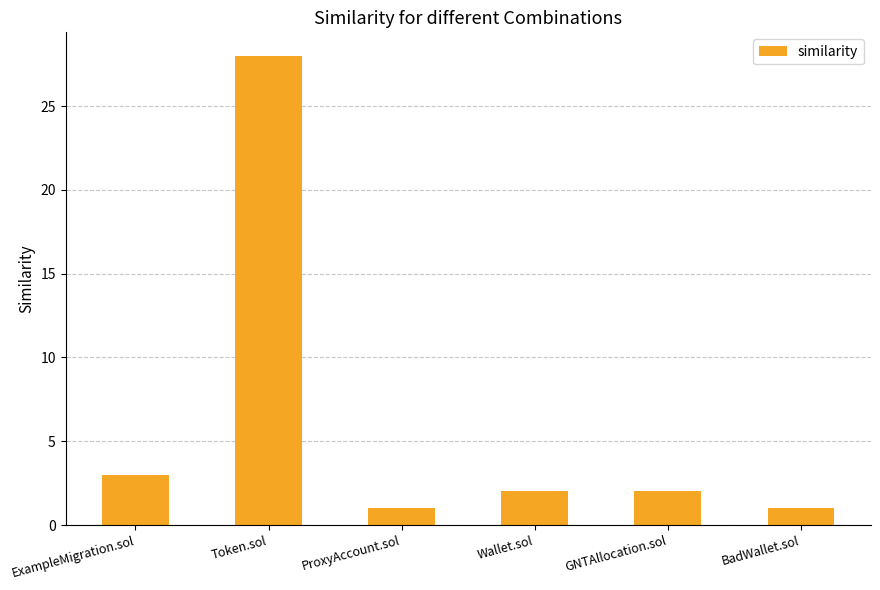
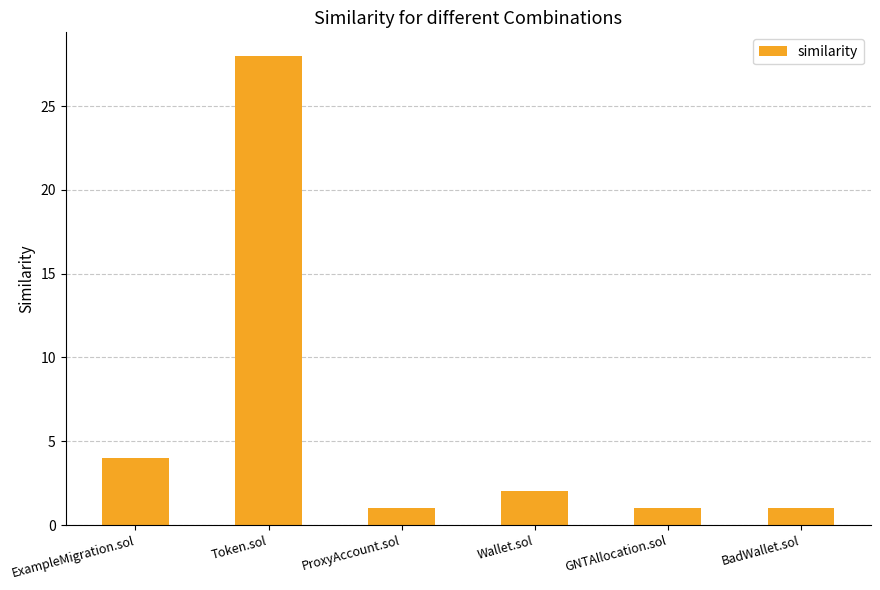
ExampleMigration.sol: 3 -> 4
GNTAllocation.sol: 2 -> 1
